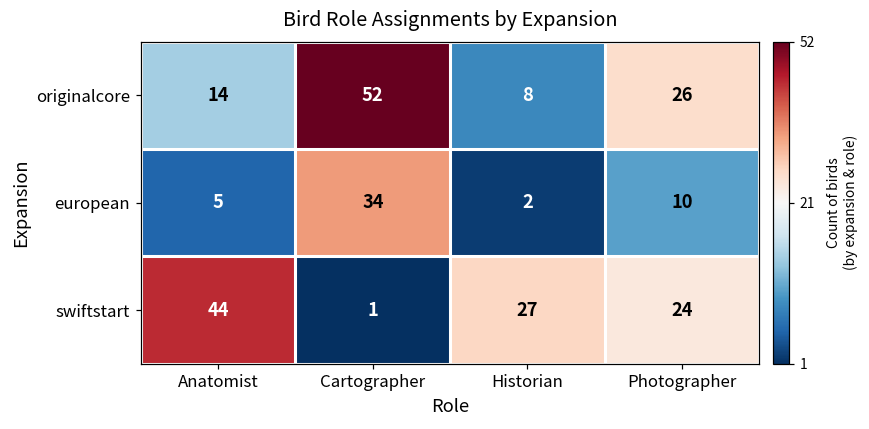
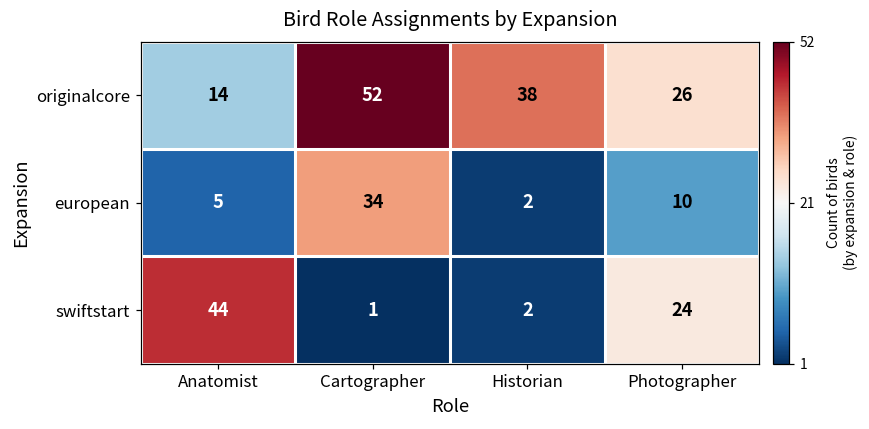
originalcore, Historian: 8 -> 38
swiftstart, Historian: 27 -> 2
